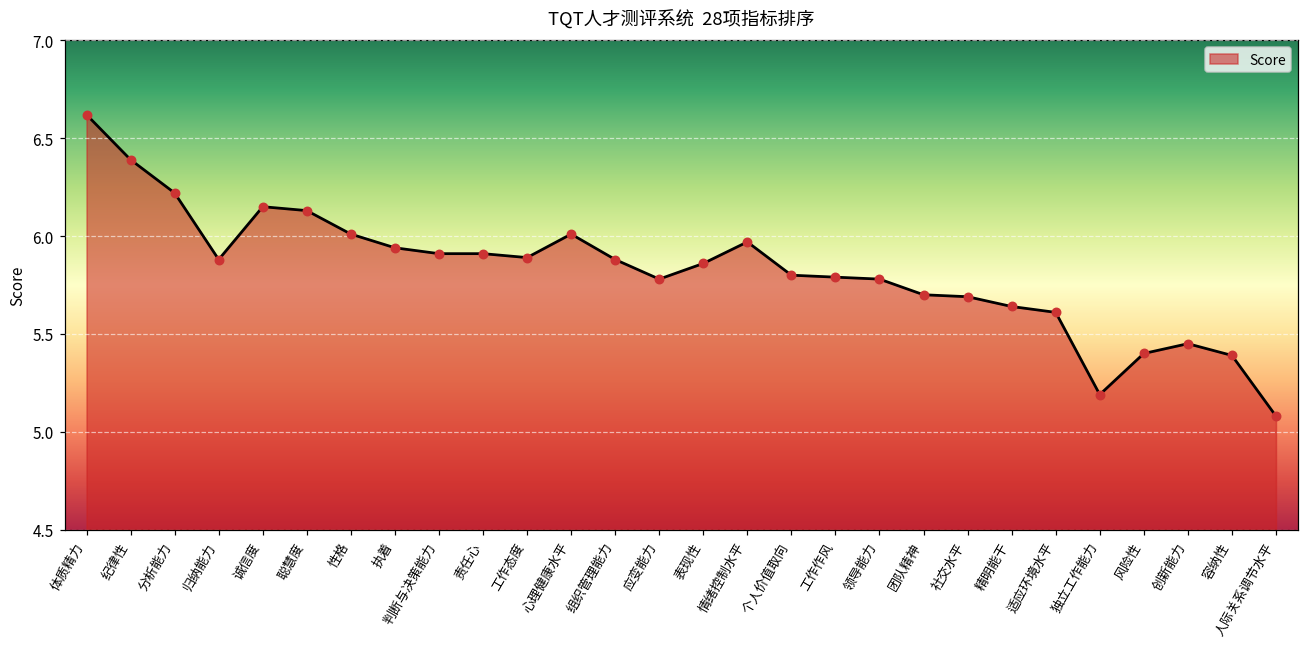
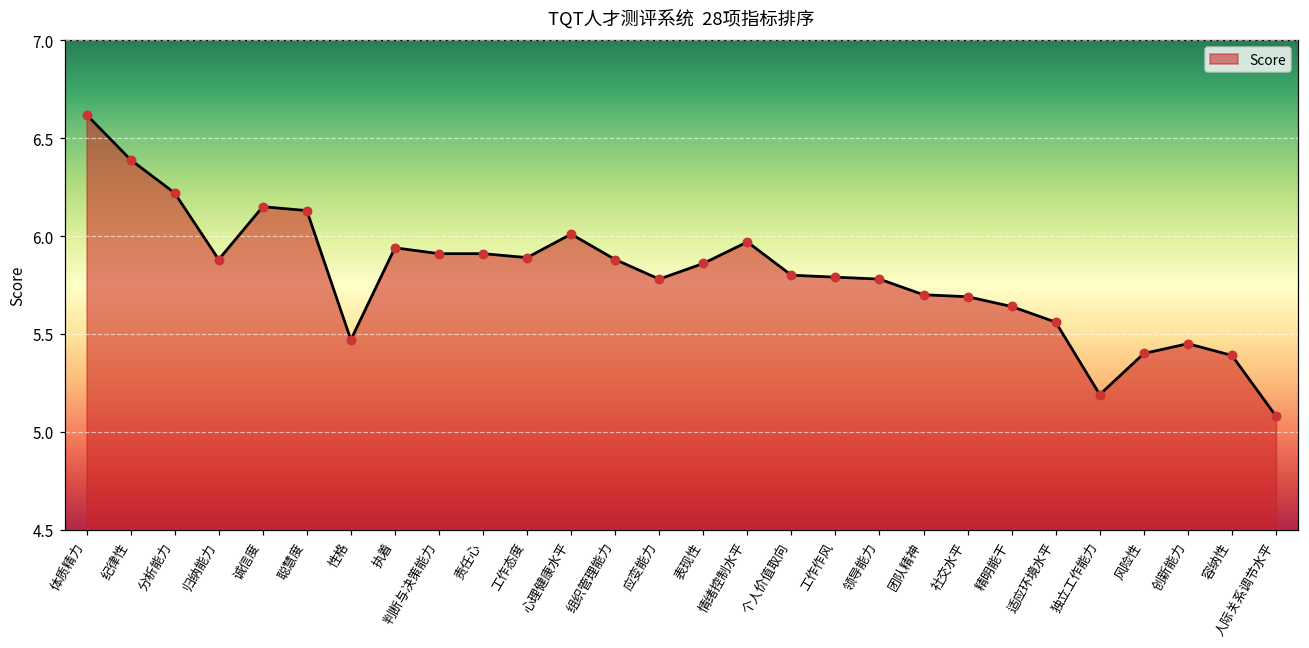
性格: 6.01 -> 5.47
适应环境水平: 5.61 -> 5.56
